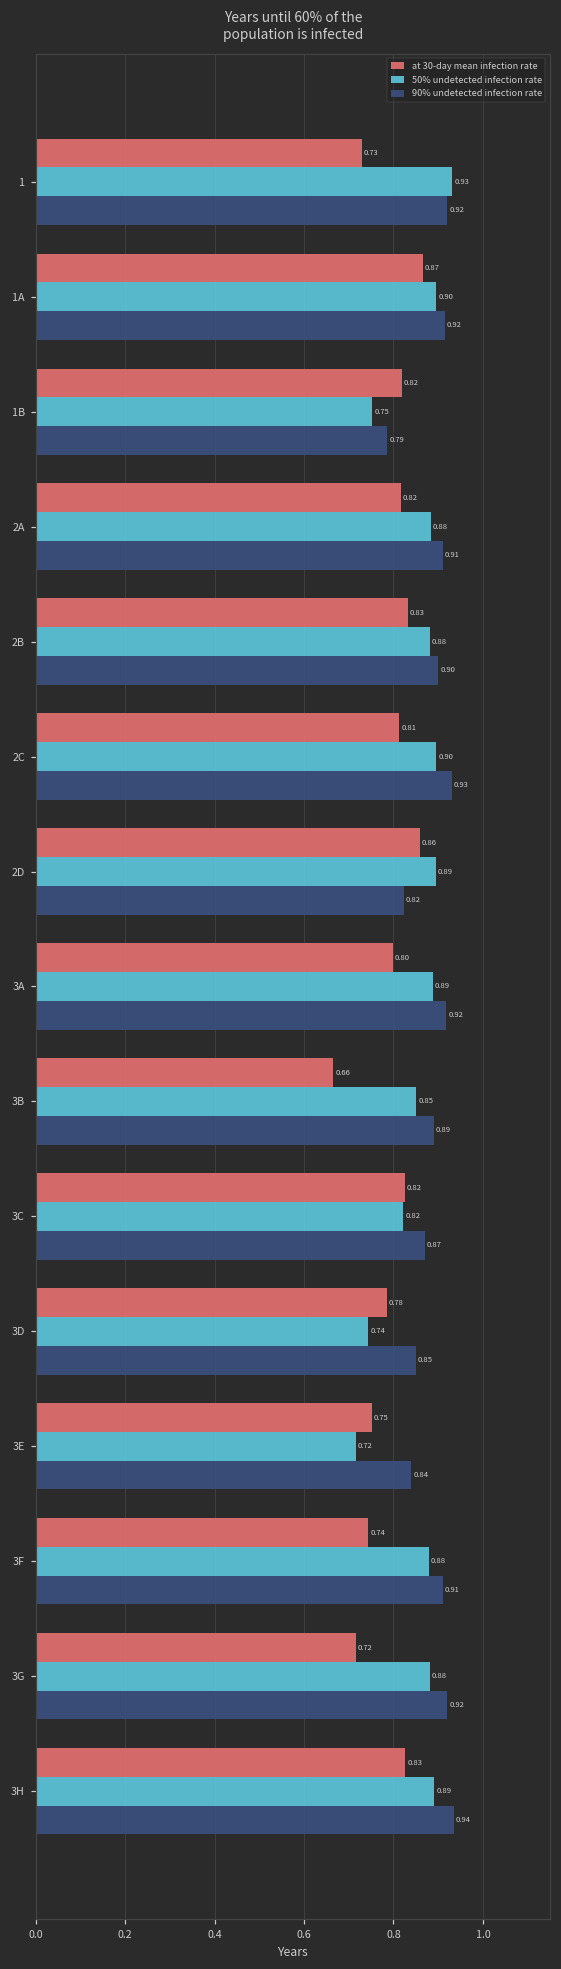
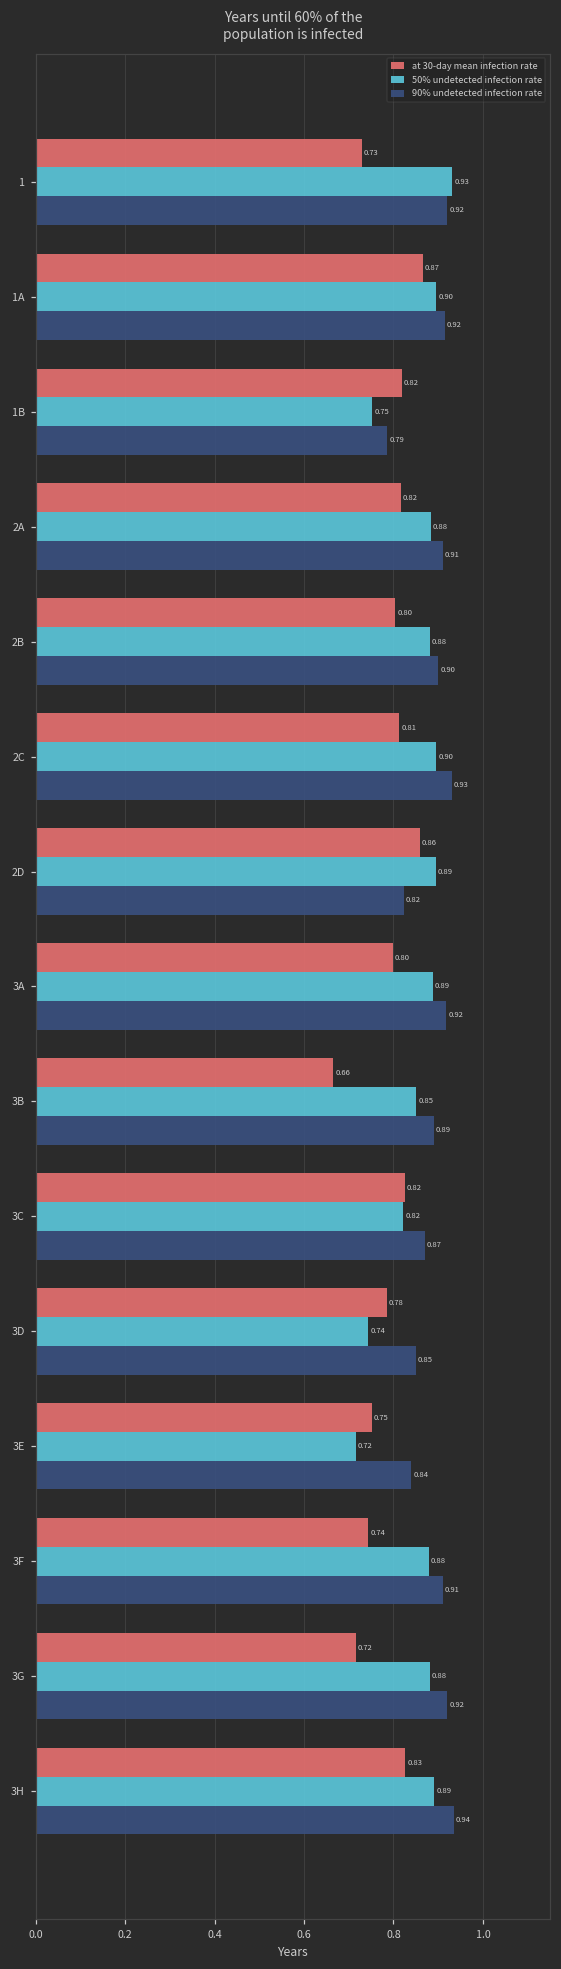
at 30-day mean infection rate, 2B: 0.83 -> 0.80
